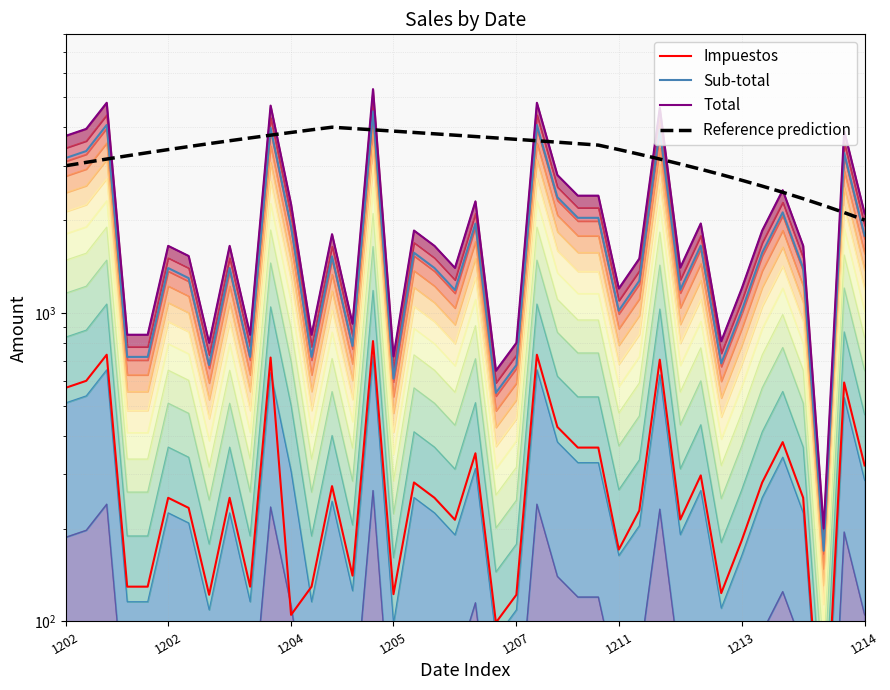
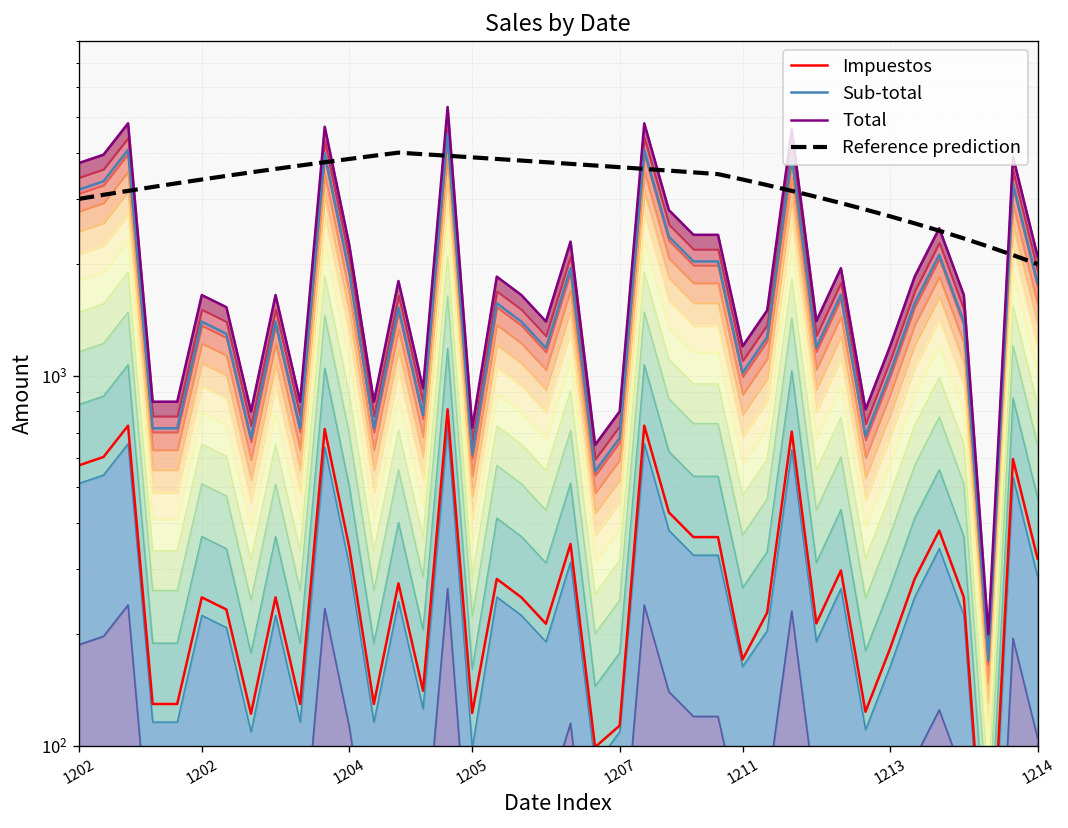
Impuestos, 1204: 105 -> 340
Impuestos, 1207: 122 -> 113
